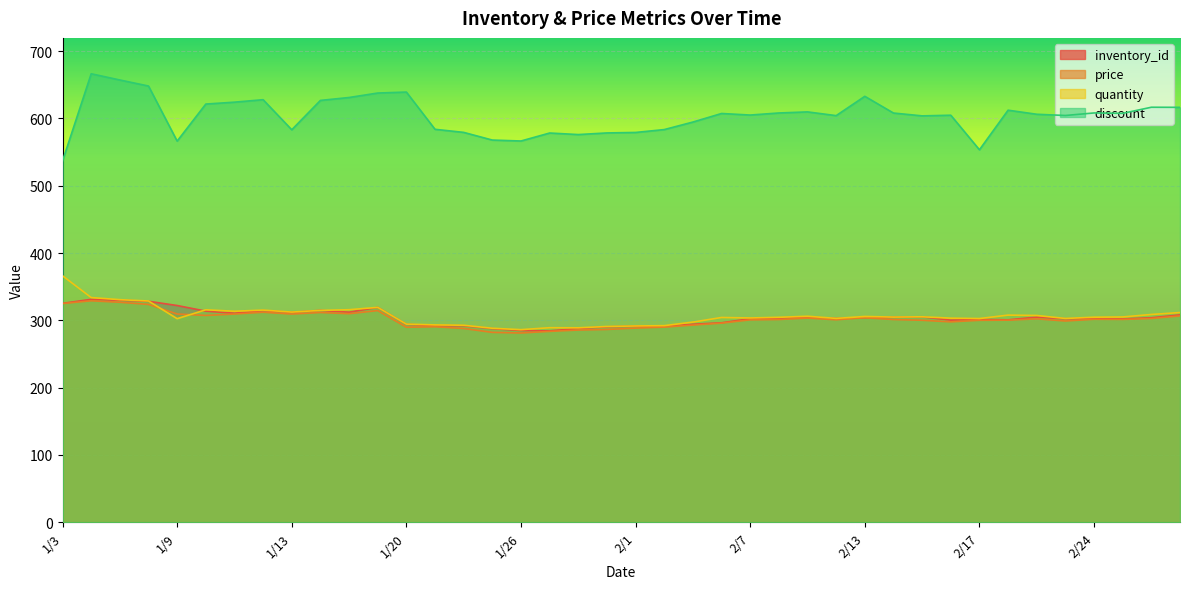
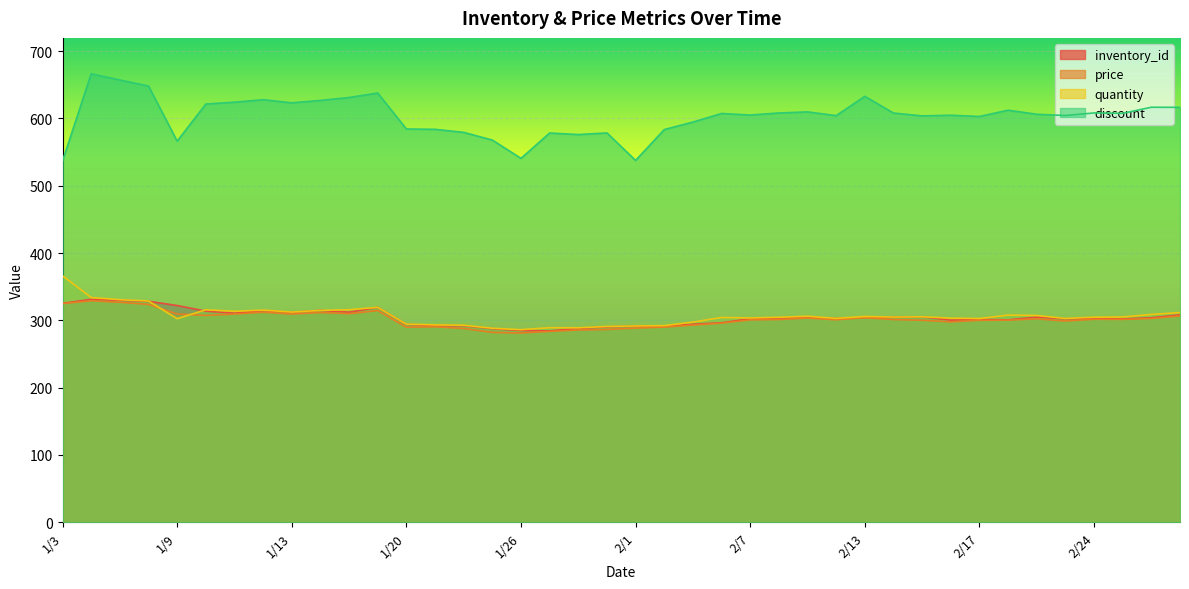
discount, 1/13: 580 -> 620
discount, 1/20: 640 -> 580
discount, 1/26: 570 -> 540
discount, 2/1: 580 -> 540
discount, 2/17: 550 -> 600
